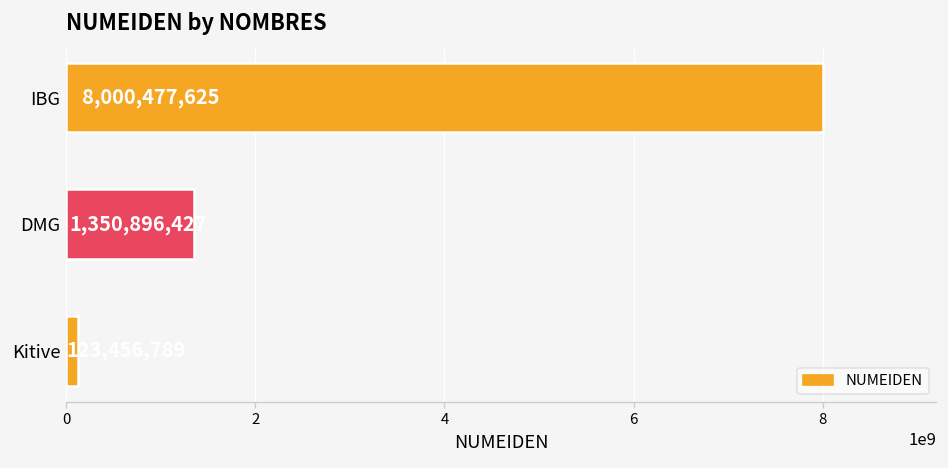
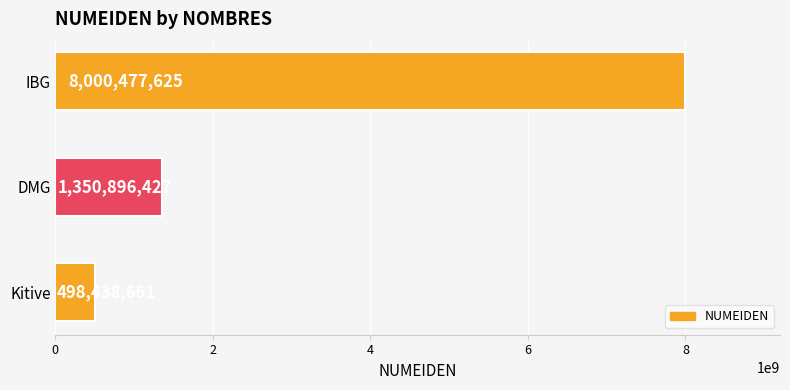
Kitive: 100000000 -> 500000000
